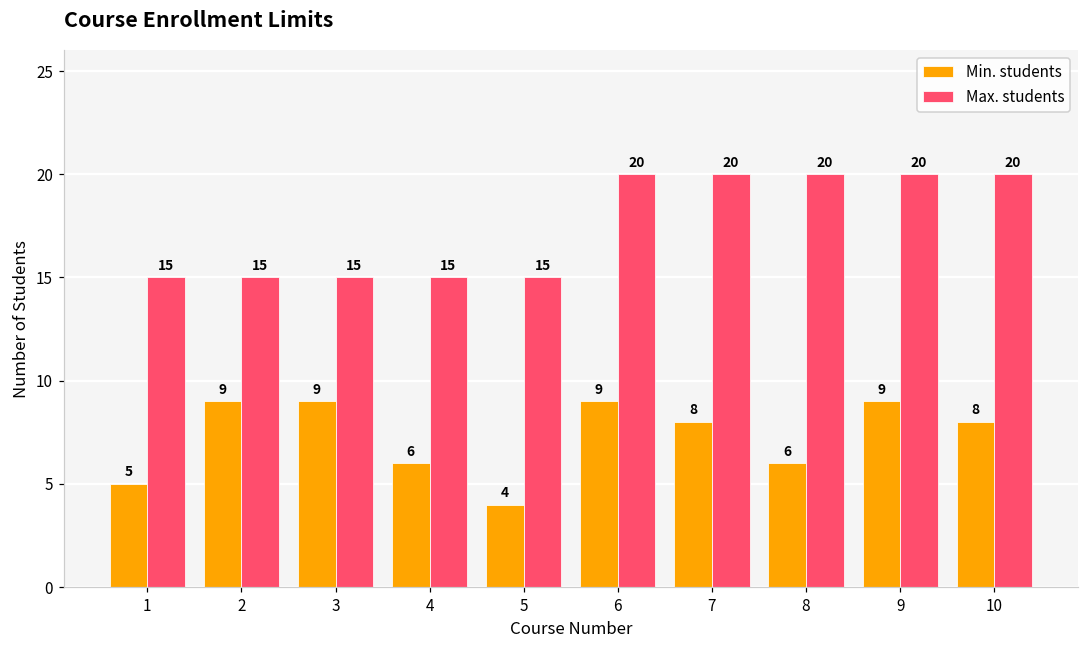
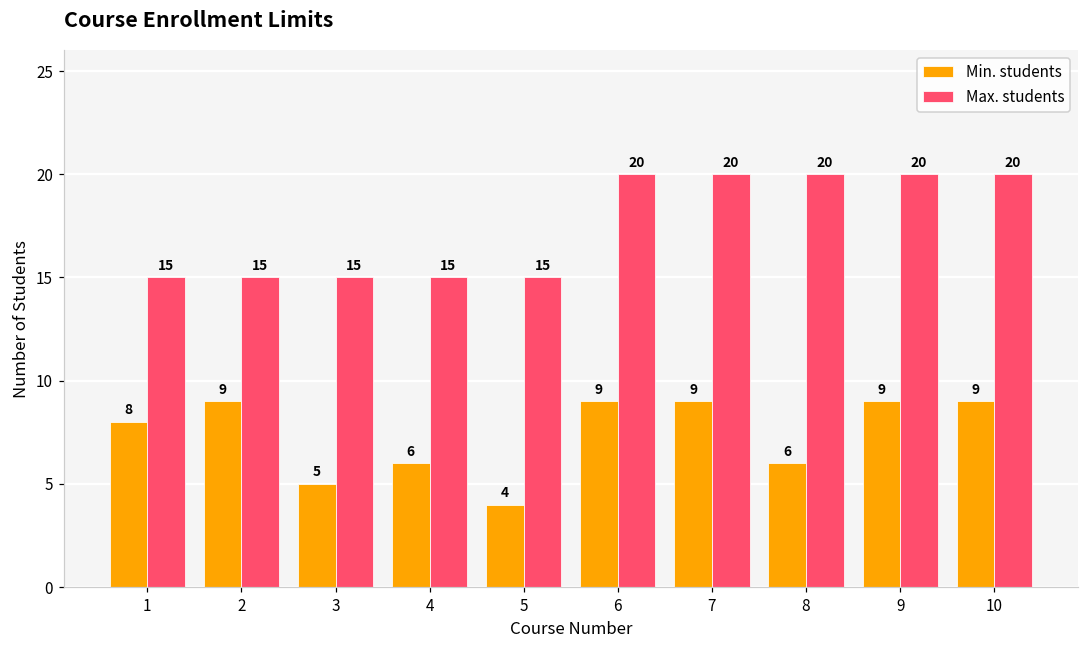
Min. students, 1: 5 -> 8
Min. students, 3: 9 -> 5
Min. students, 7: 8 -> 9
Min. students, 10: 8 -> 9
